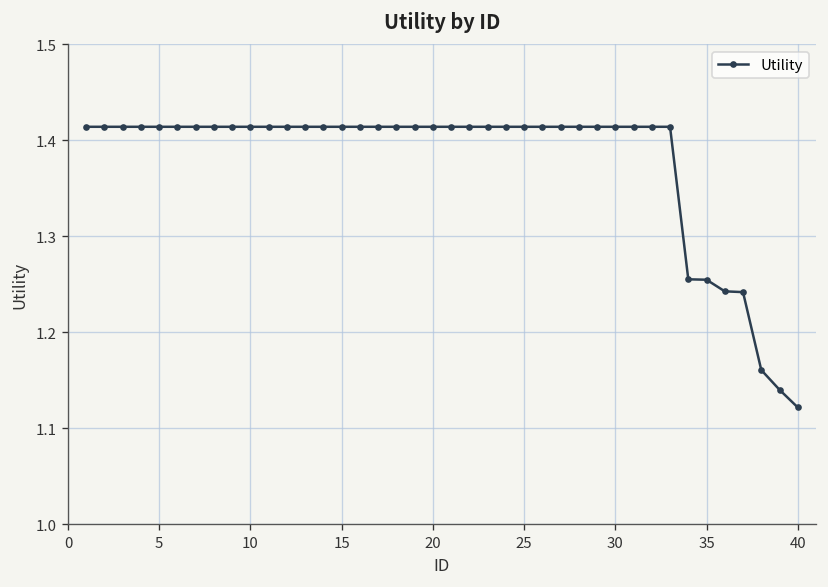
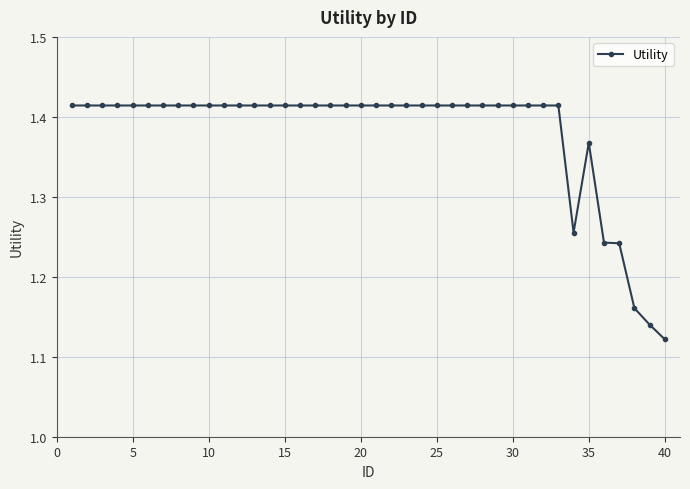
35: 1.25 -> 1.37
